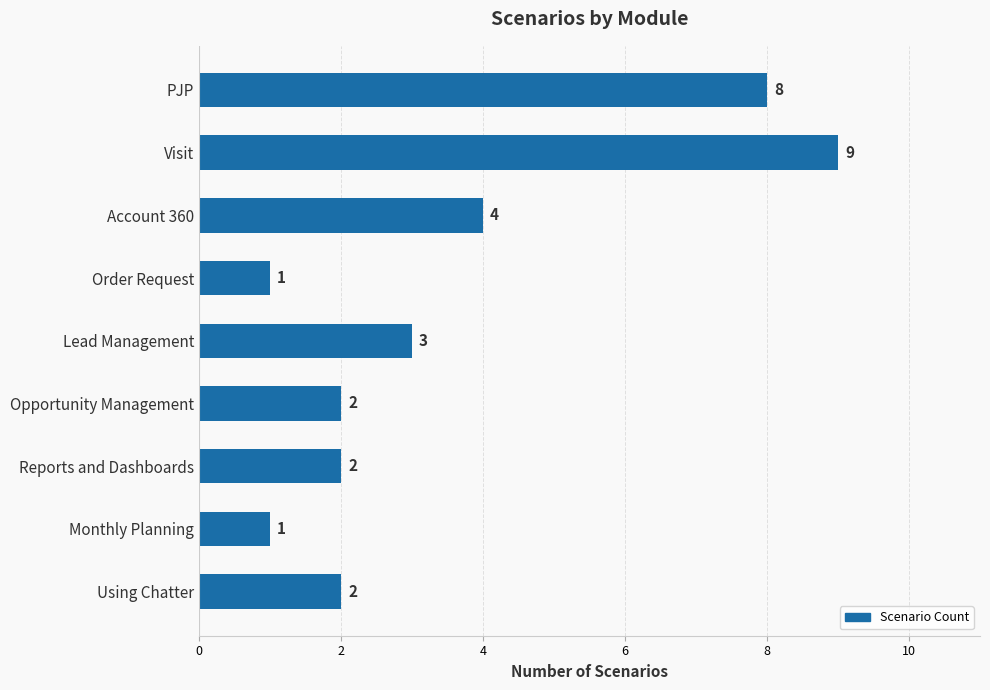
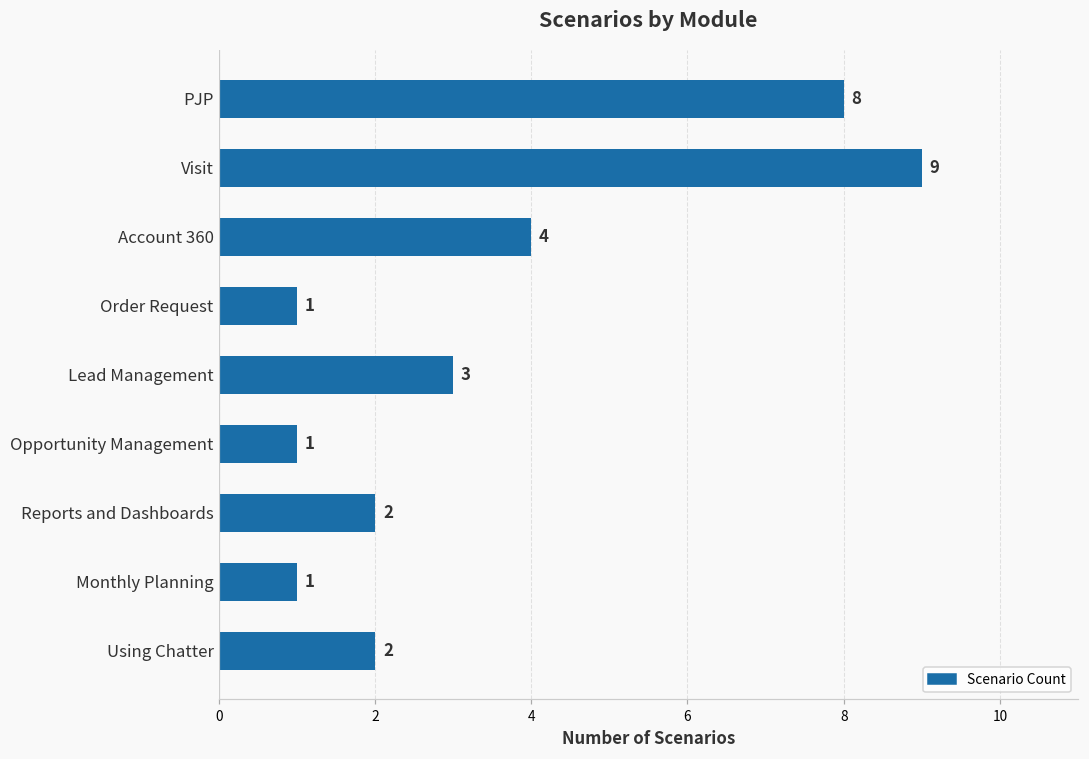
Opportunity Management: 2 -> 1
